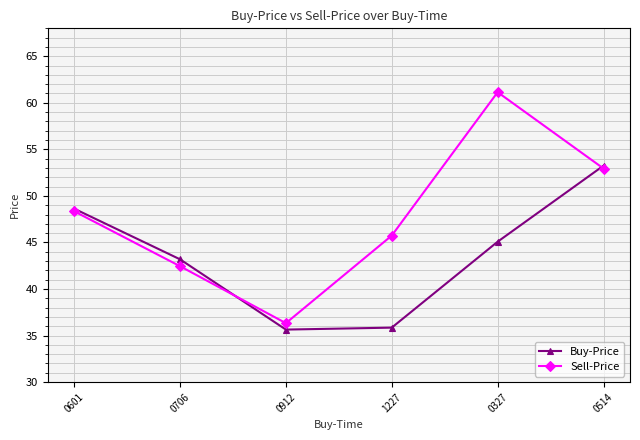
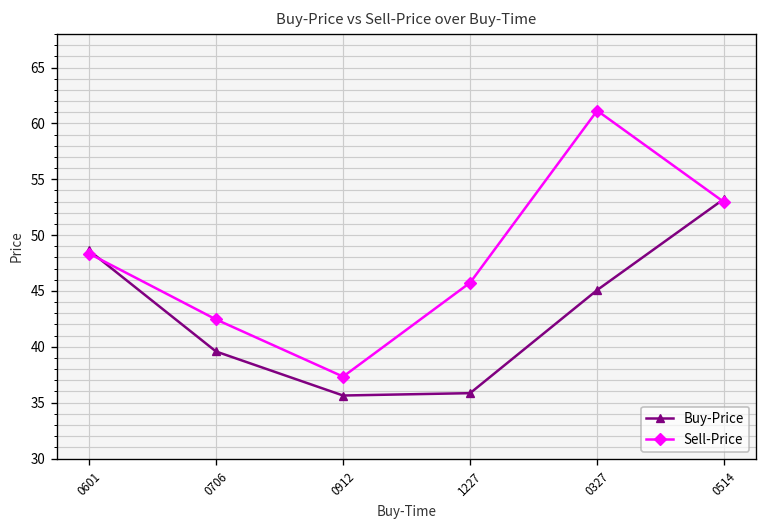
Buy-Price, 0706: 43 -> 40
Sell-Price, 0912: 36 -> 37
